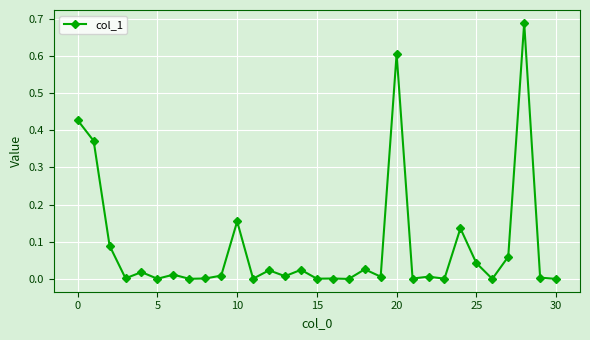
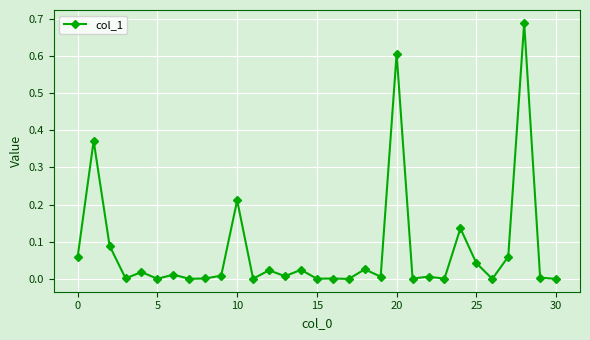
0: 0.43 -> 0.06
10: 0.15 -> 0.21
